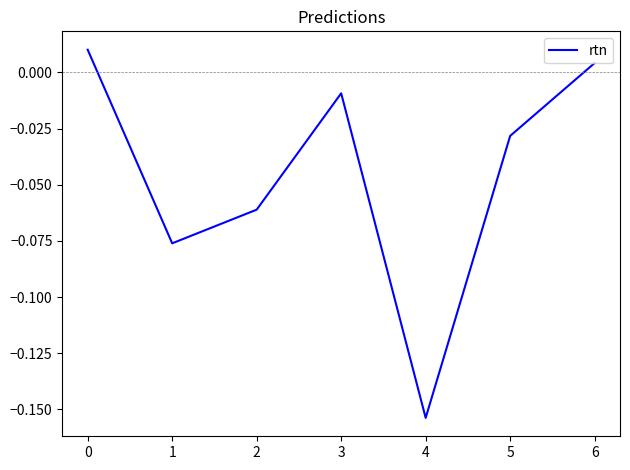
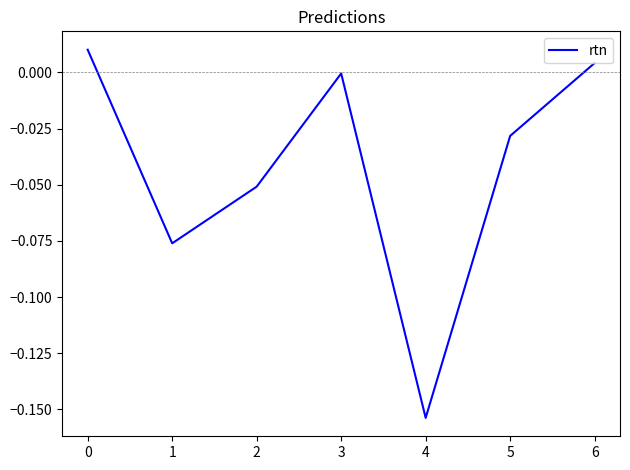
2: -0.061 -> -0.051
3: -0.009 -> 0.000
